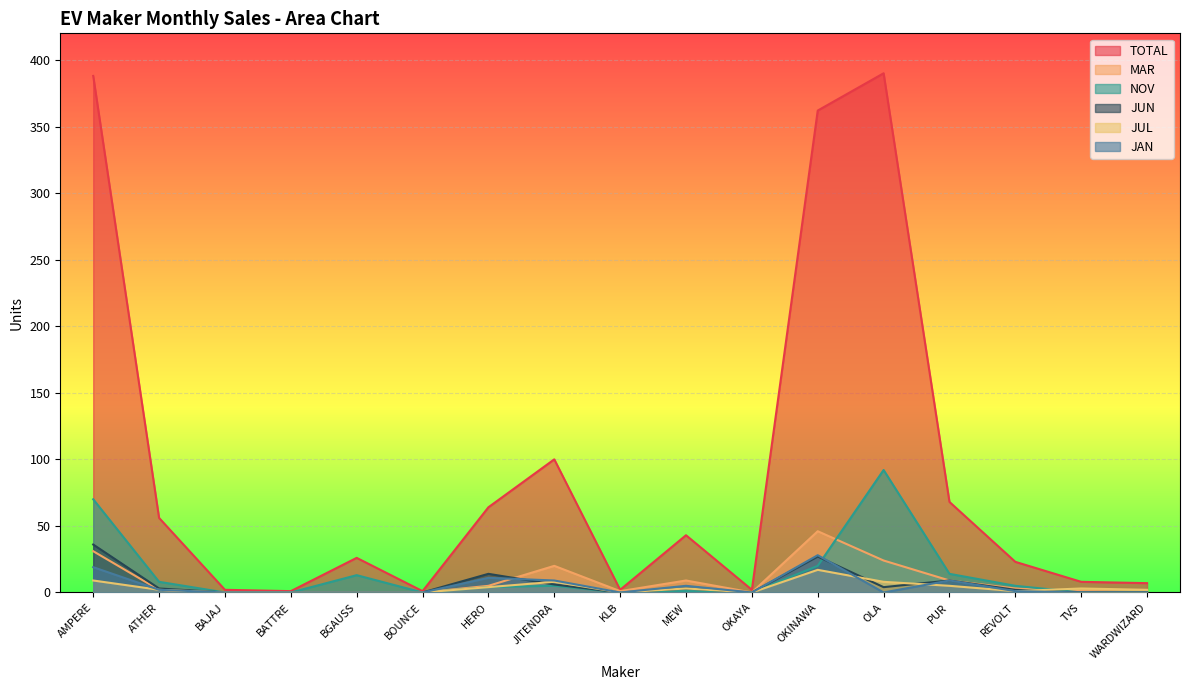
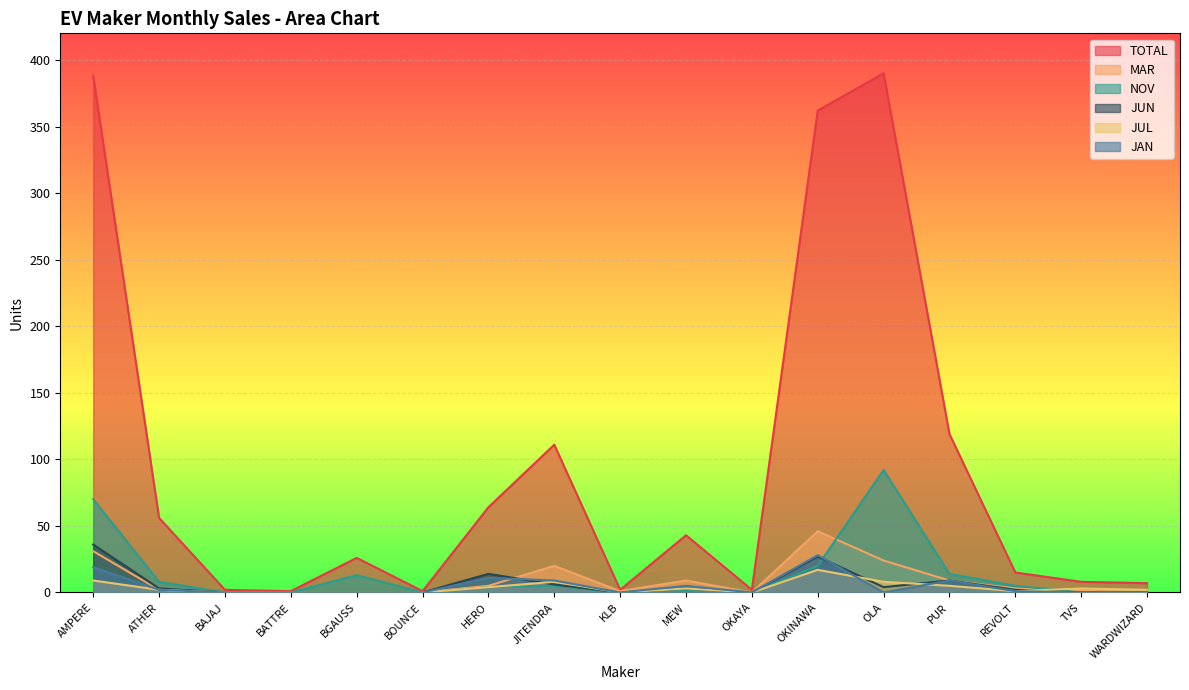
TOTAL, JITENDRA: 100 -> 111
TOTAL, PUR: 68 -> 119
TOTAL, REVOLT: 23 -> 15
